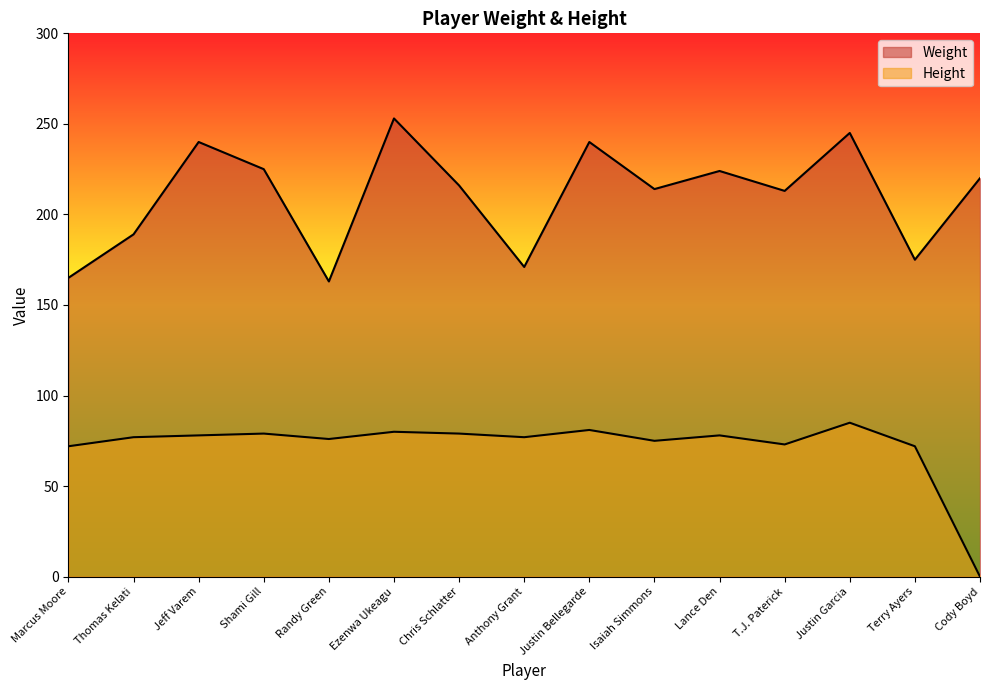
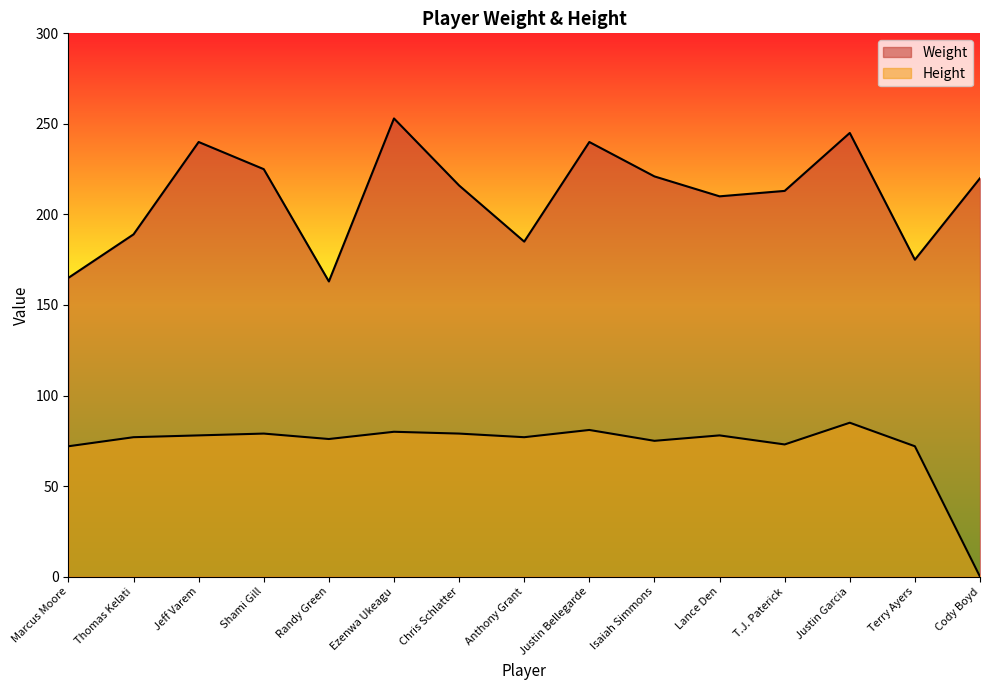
Weight, Anthony Grant: 171 -> 185
Weight, Isaiah Simmons: 214 -> 221
Weight, Lance Den: 224 -> 210
